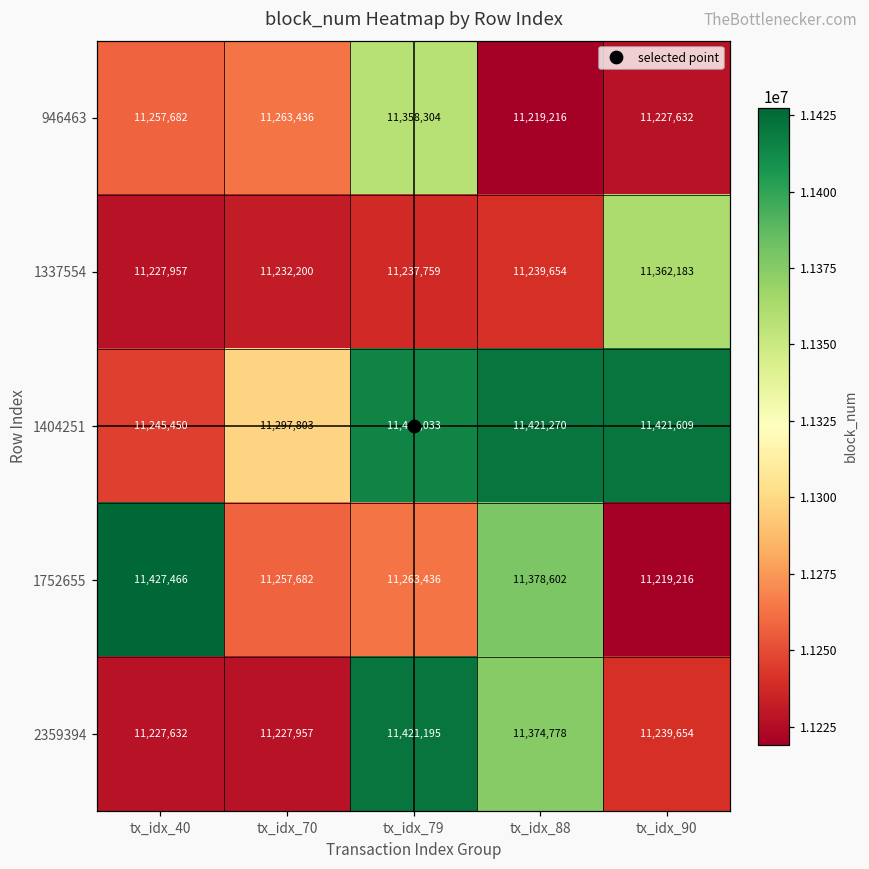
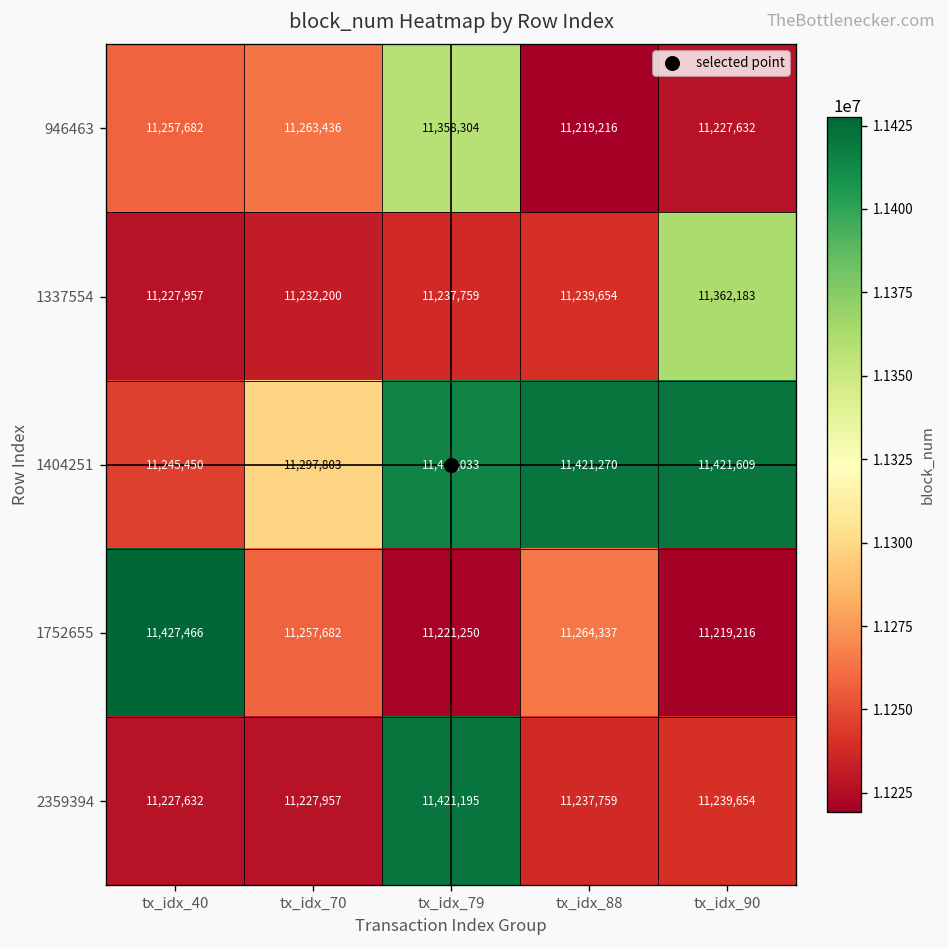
1752655, tx_idx_79: 11,263,436 -> 11,221,250
1752655, tx_idx_88: 11,378,602 -> 11,264,337
2359394, tx_idx_88: 11,374,778 -> 11,237,759
